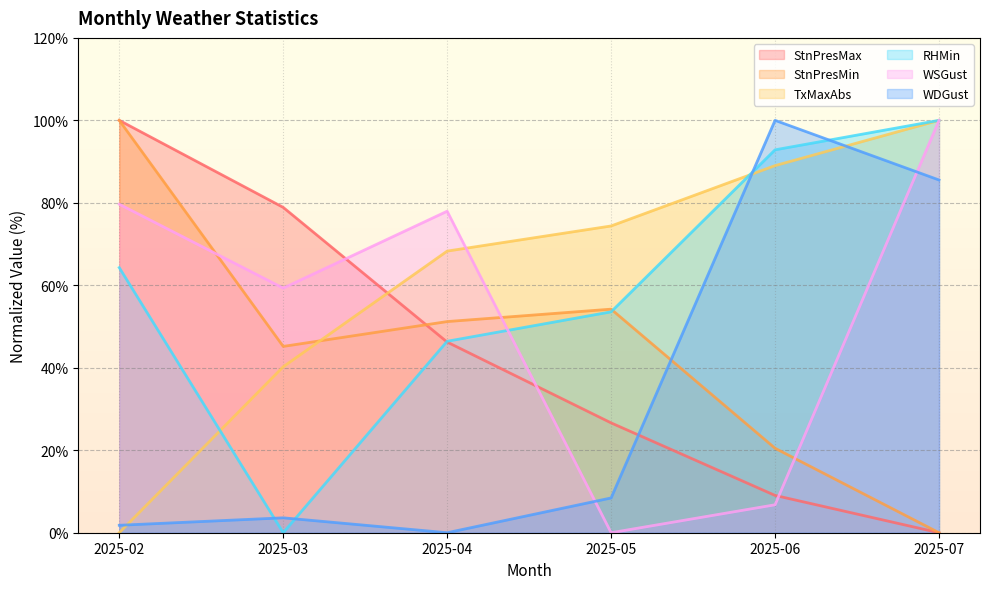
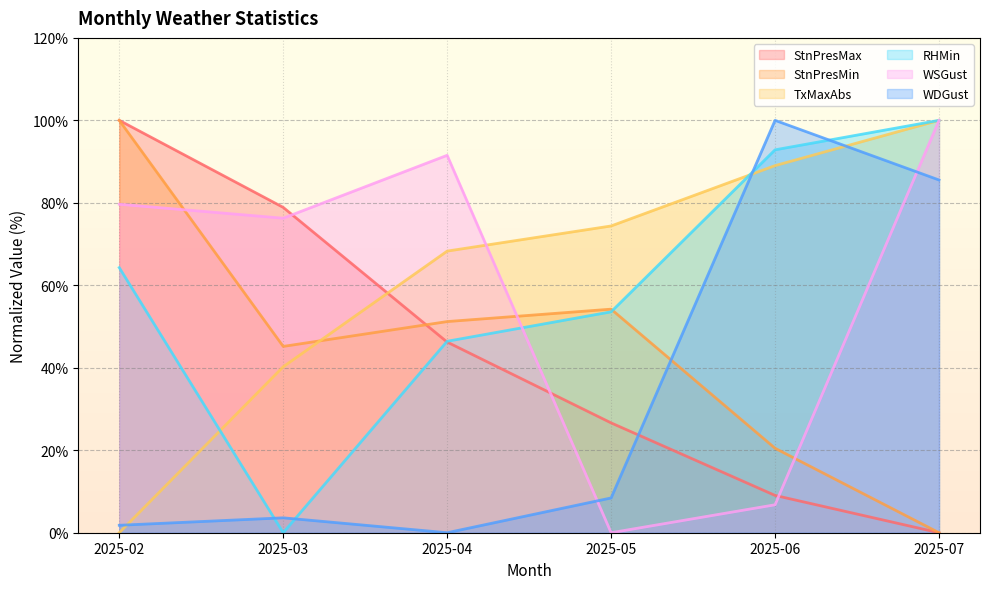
WSGust, 2025-03: 59% -> 76%
WSGust, 2025-04: 78% -> 92%
